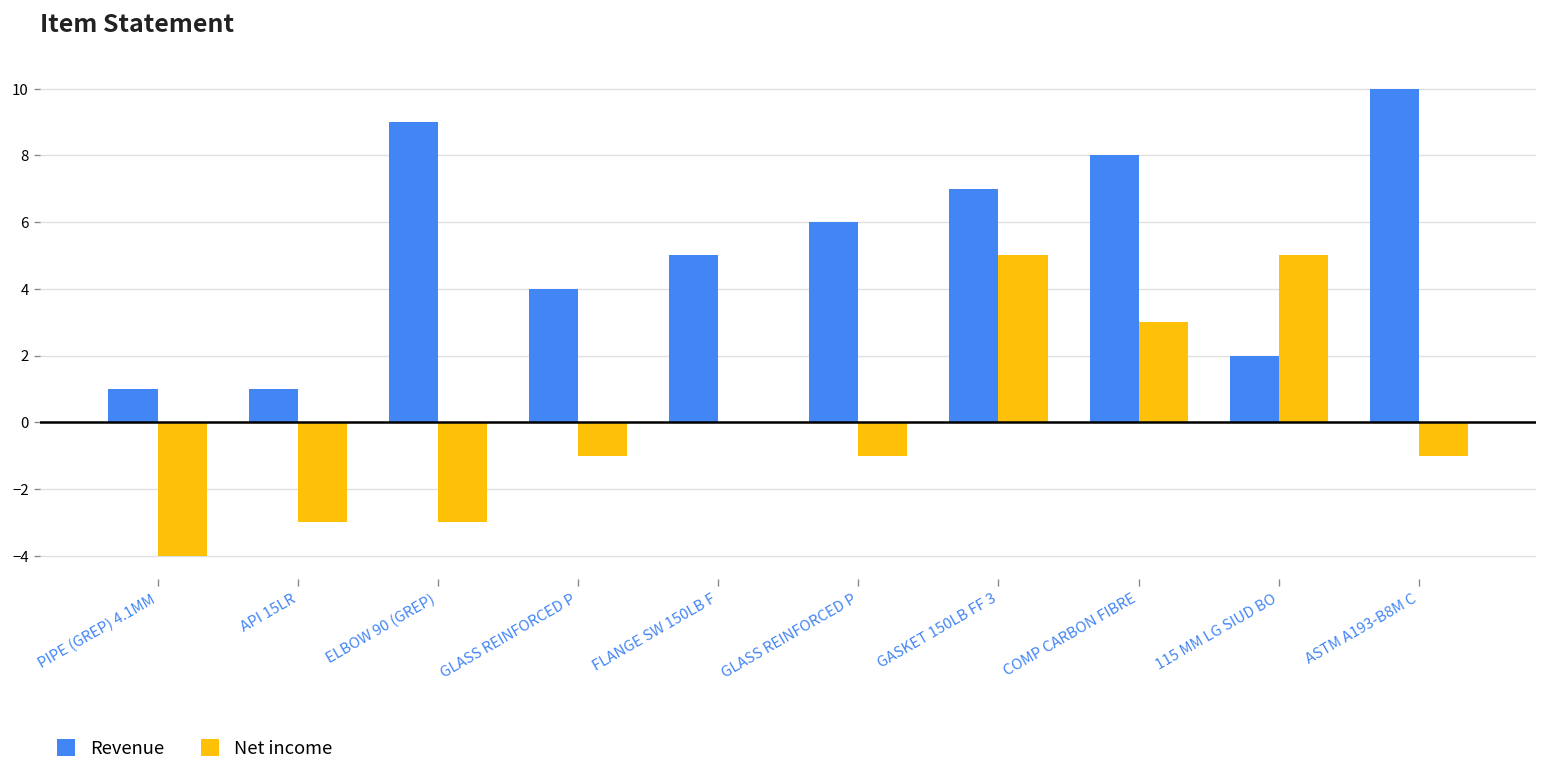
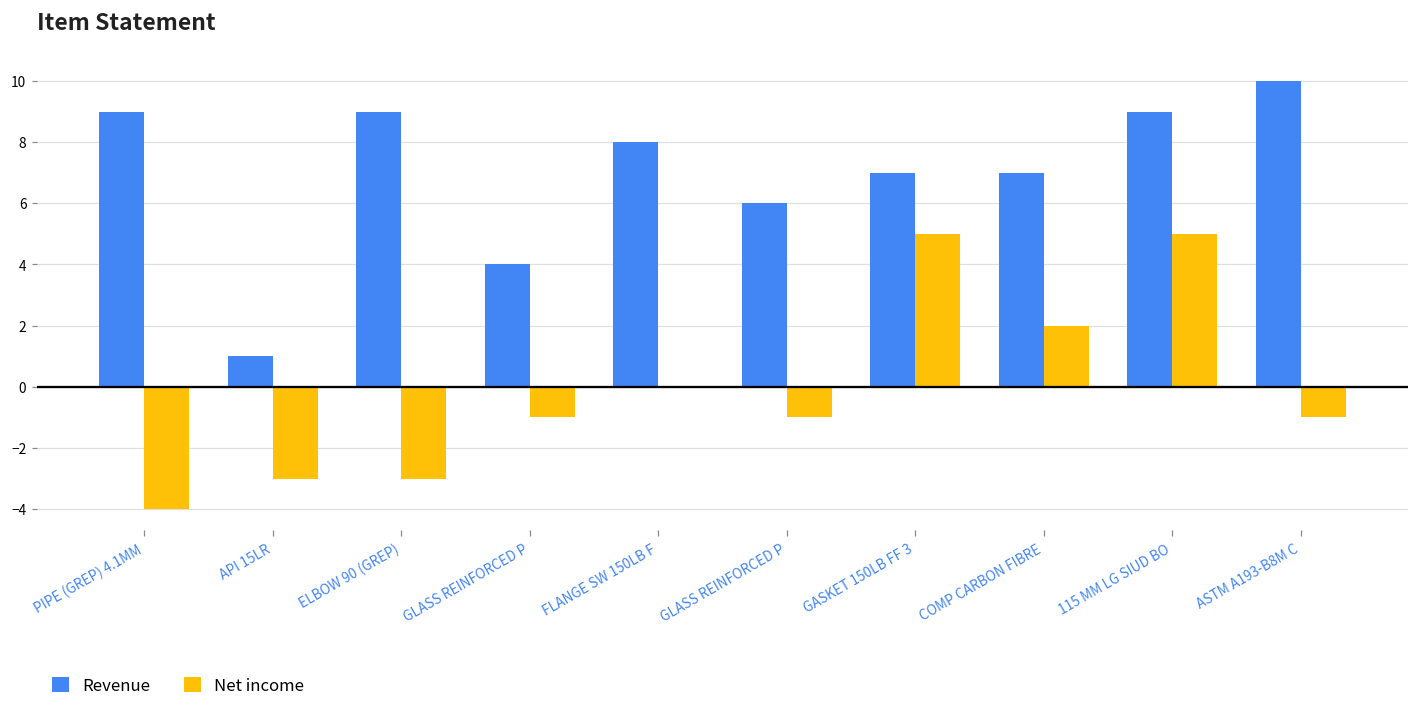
Revenue, PIPE (GREP) 4.1MM: 1 -> 9
Revenue, FLANGE SW 150LB F: 5 -> 8
Revenue, COMP CARBON FIBRE: 8 -> 7
Net income, COMP CARBON FIBRE: 3 -> 2
Revenue, 115 MM LG SIUD BO: 2 -> 9
